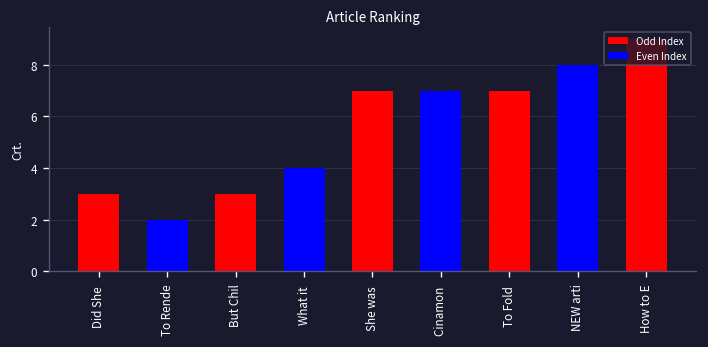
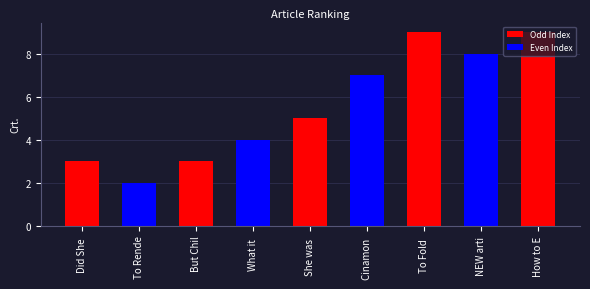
She was: 7 -> 5
To Fold: 7 -> 9
